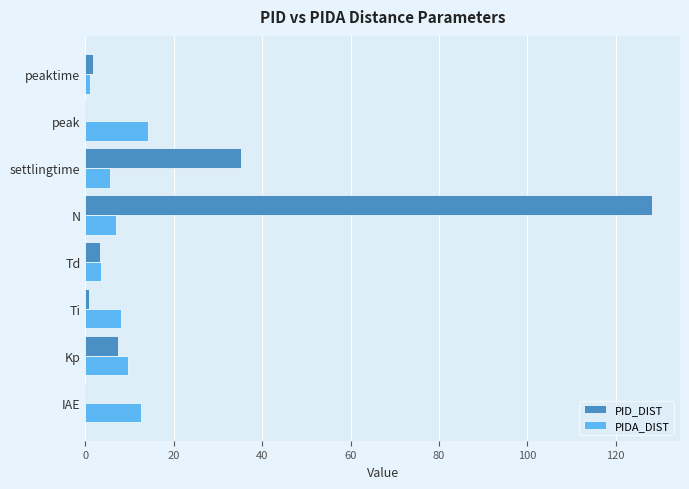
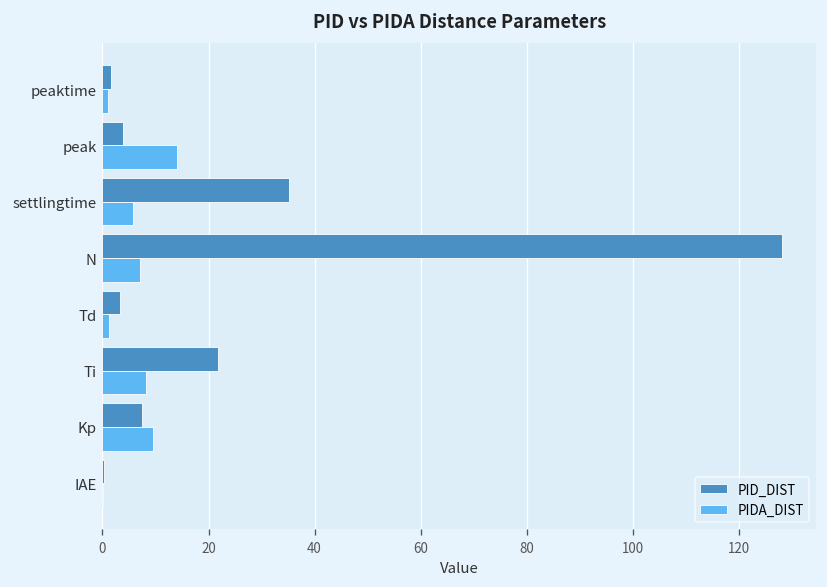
PID_DIST, peak: 0 -> 4
PIDA_DIST, Td: 3 -> 1
PID_DIST, Ti: 1 -> 22
PIDA_DIST, IAE: 13 -> 0
